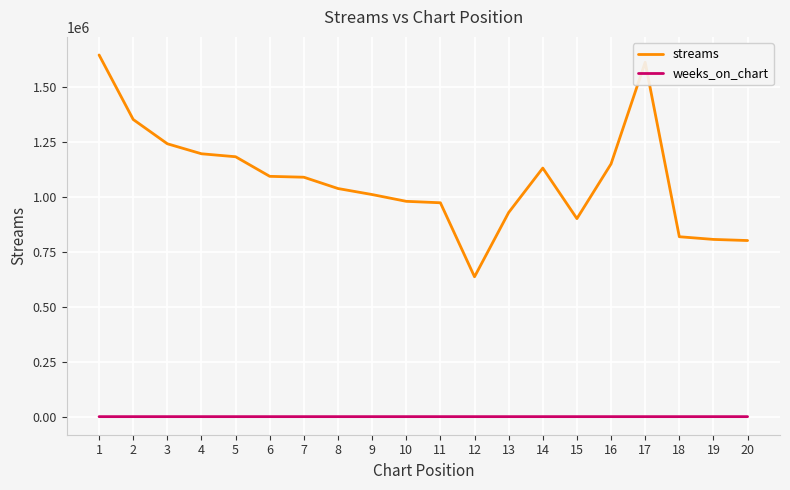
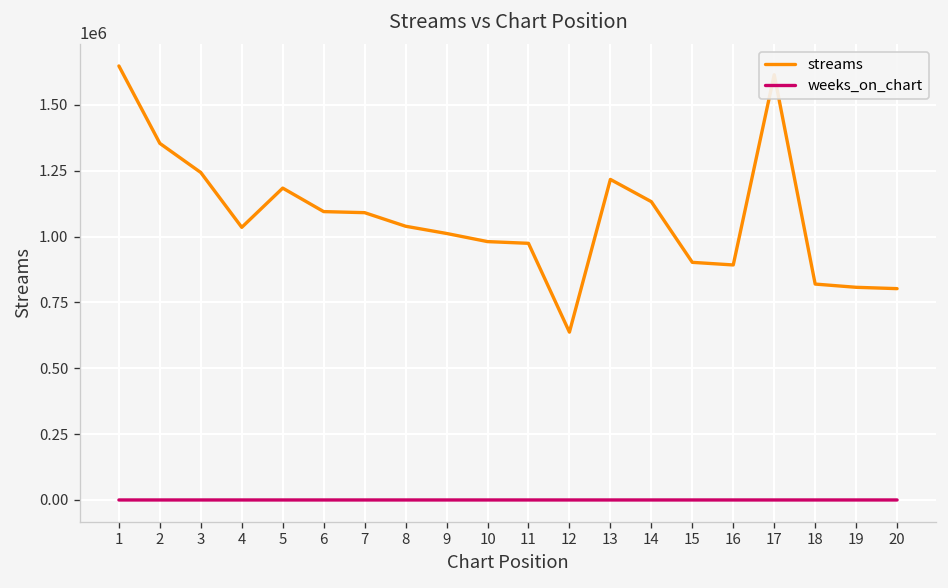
streams, 4: 1200000 -> 1030000
streams, 13: 930000 -> 1220000
streams, 16: 1150000 -> 890000
